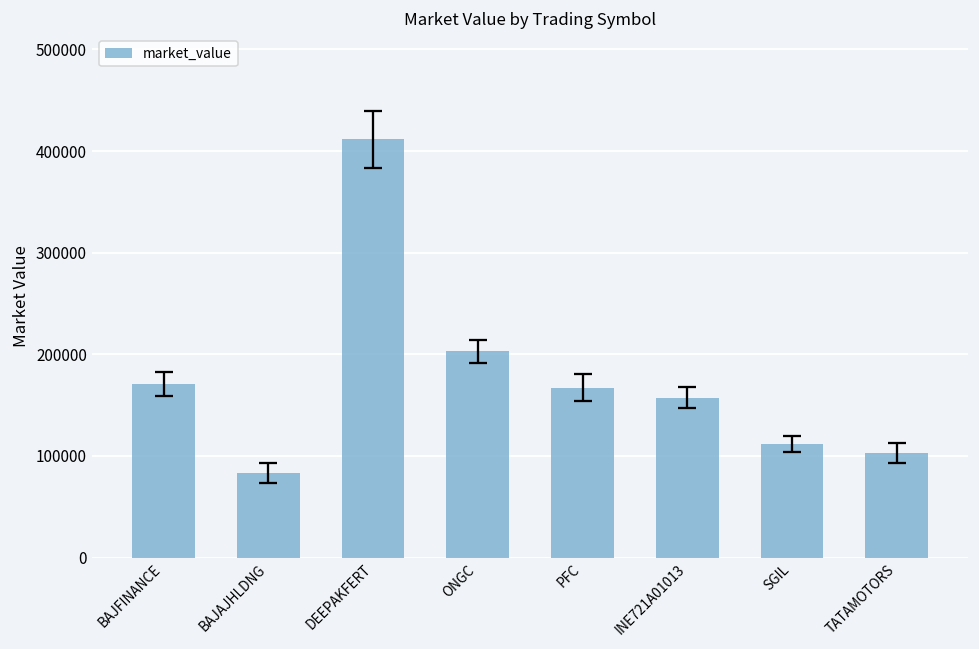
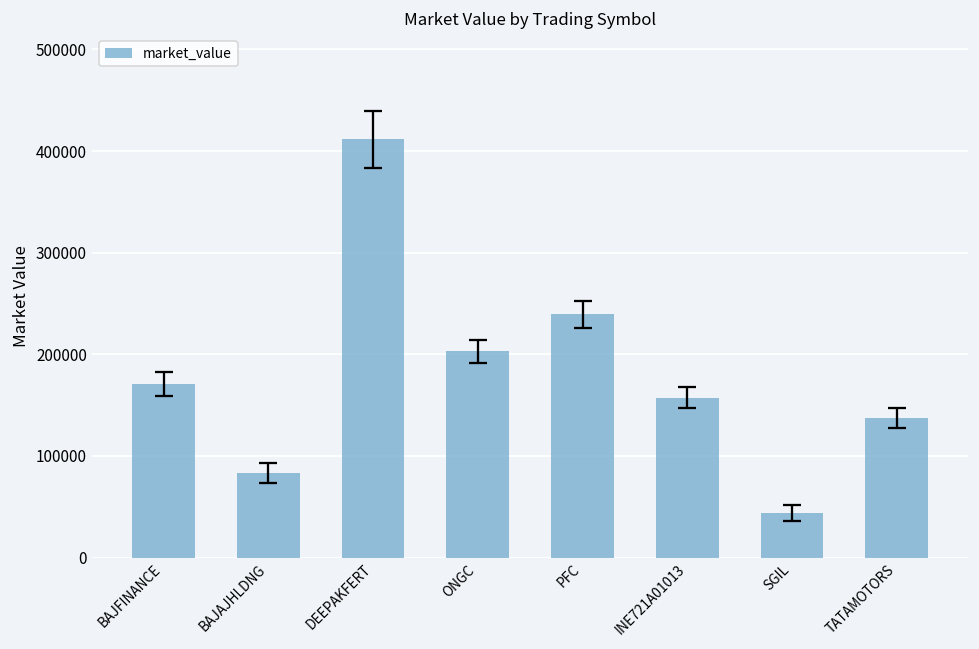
market_value, PFC: 170000 -> 240000
market_value, SGIL: 110000 -> 40000
market_value, TATAMOTORS: 100000 -> 140000
